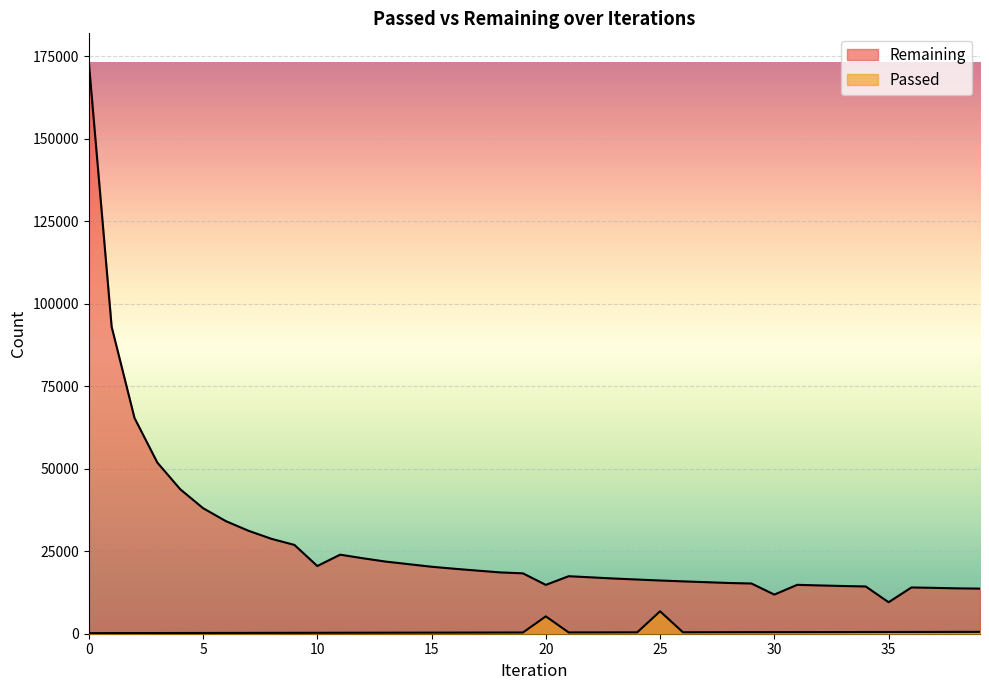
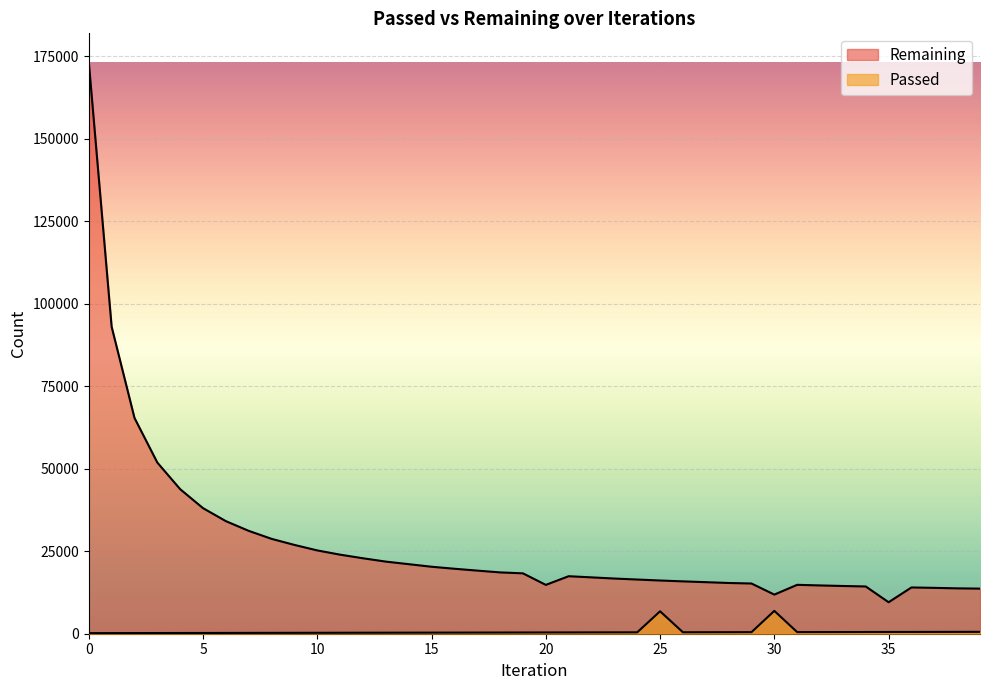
Remaining, 10: 21000 -> 25000
Passed, 20: 5000 -> 0
Passed, 30: 0 -> 7000
